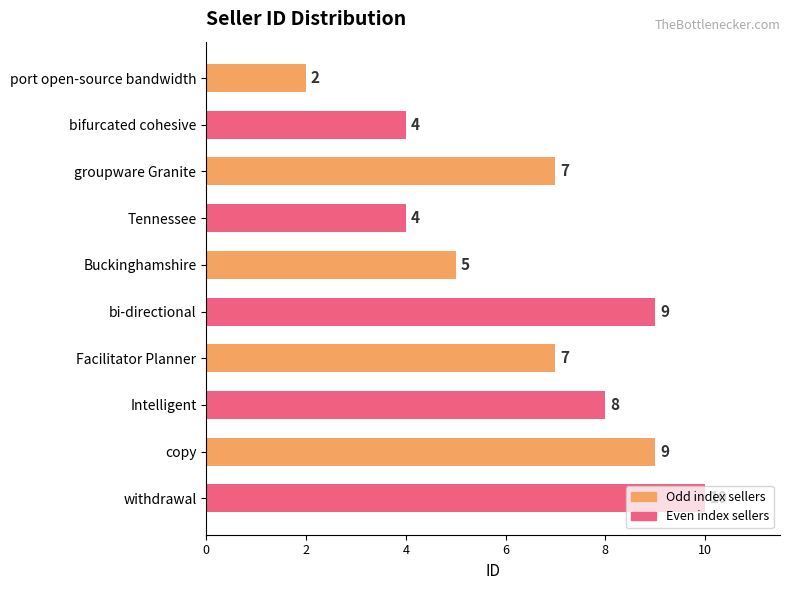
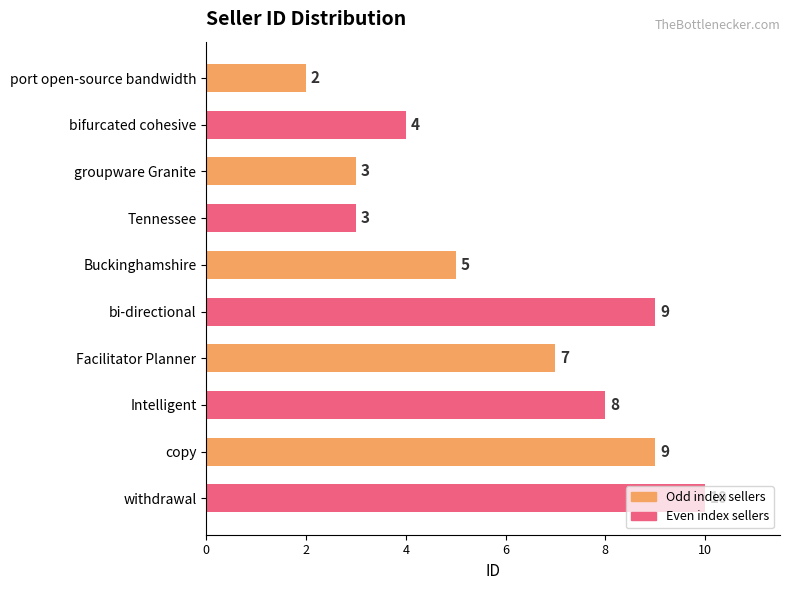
groupware Granite: 7 -> 3
Tennessee: 4 -> 3
